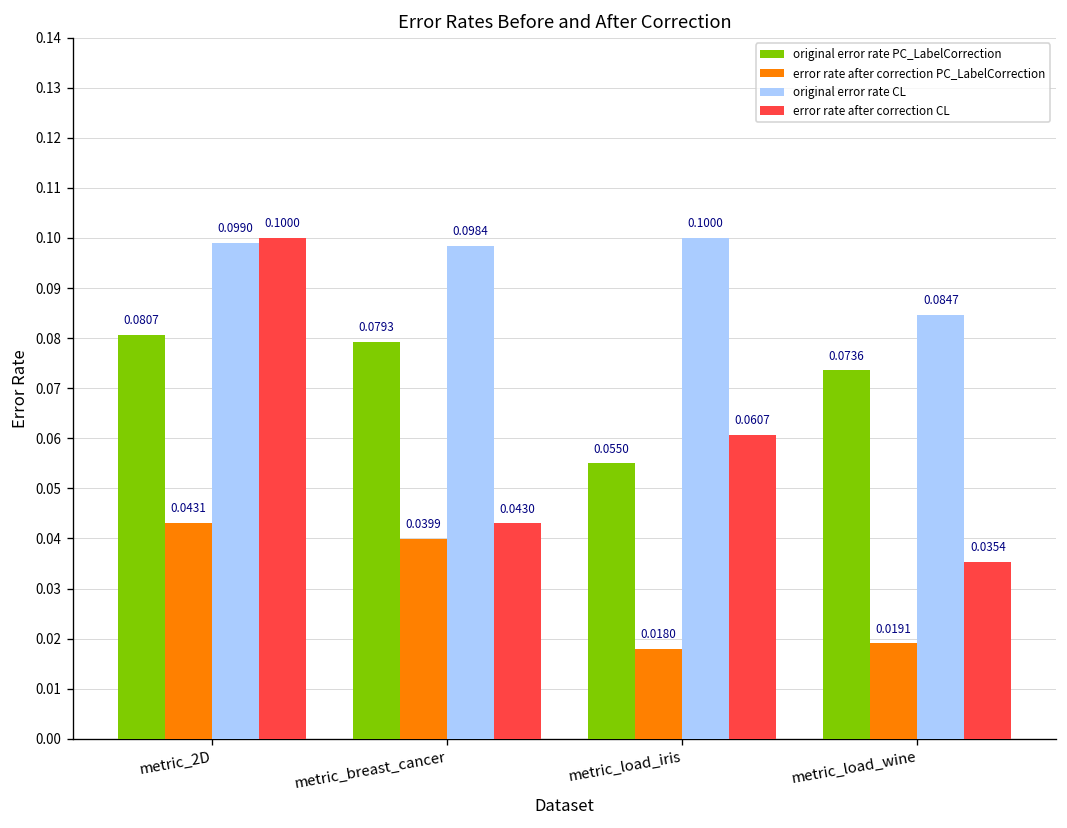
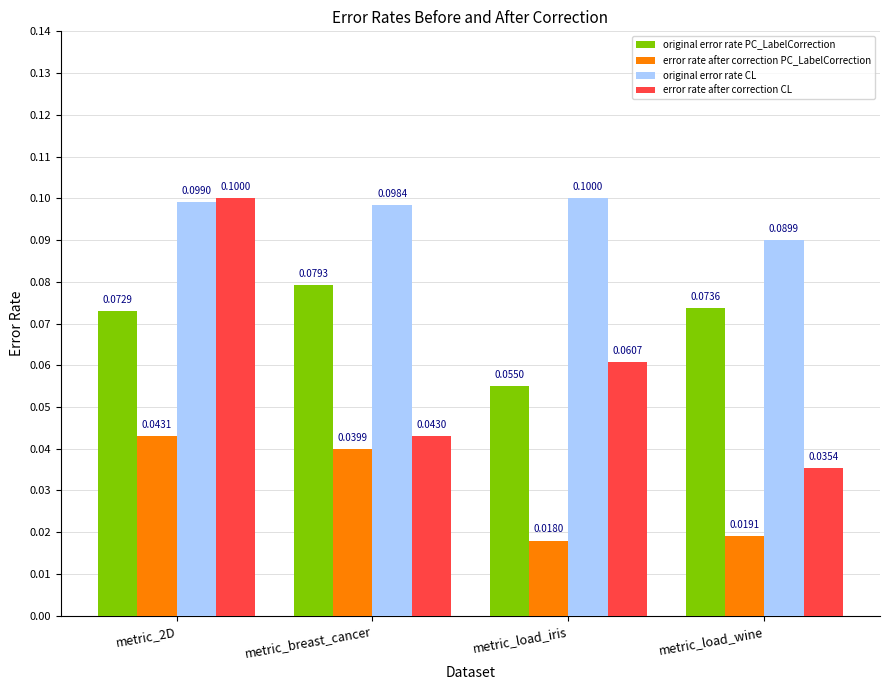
original error rate PC_LabelCorrection, metric_2D: 0.0807 -> 0.0729
original error rate CL, metric_load_wine: 0.0847 -> 0.0899
